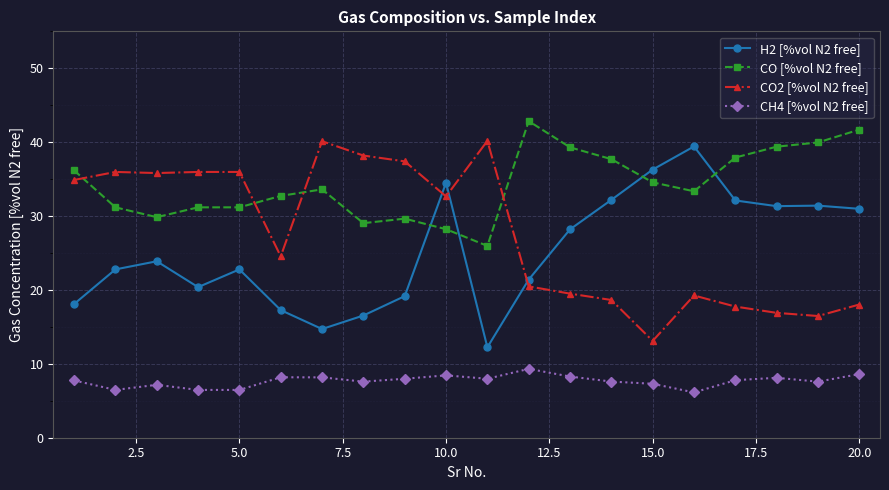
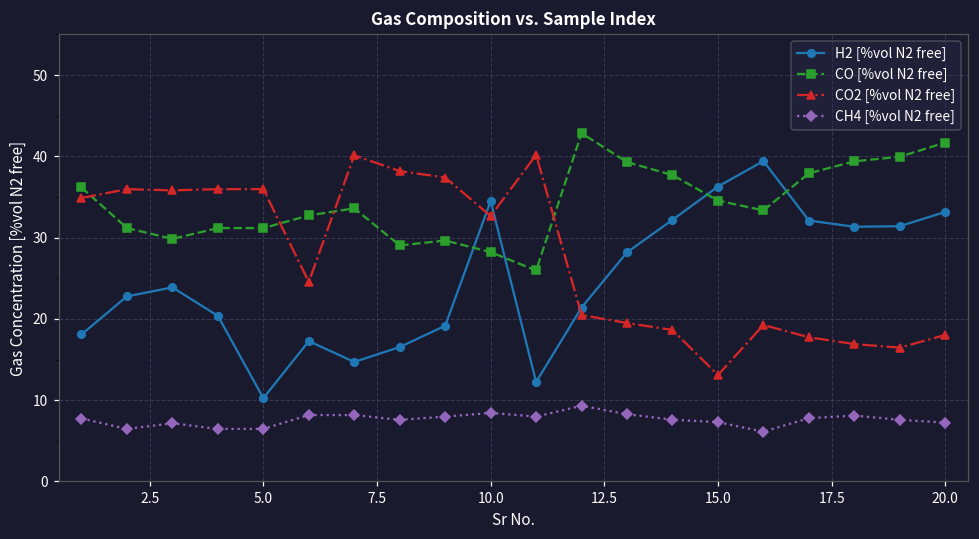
H2 [%vol N2 free], 5.0: 23 -> 10
H2 [%vol N2 free], 20.0: 31 -> 33
CH4 [%vol N2 free], 20.0: 9 -> 7
